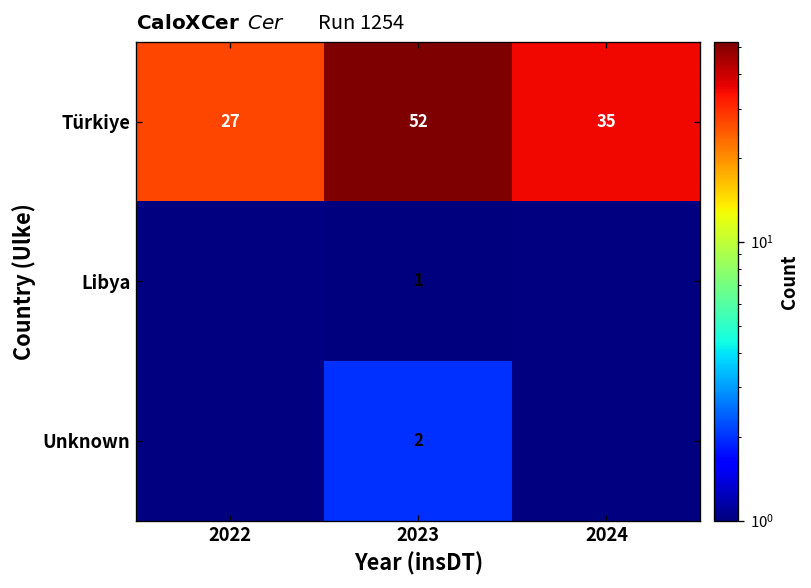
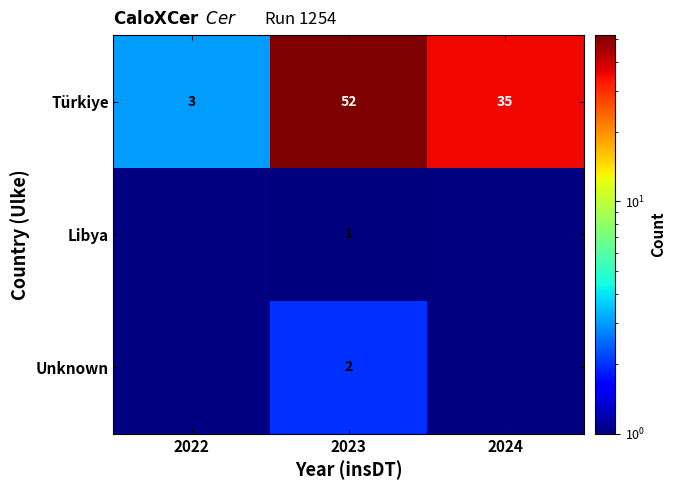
Türkiye, 2022: 27 -> 3
